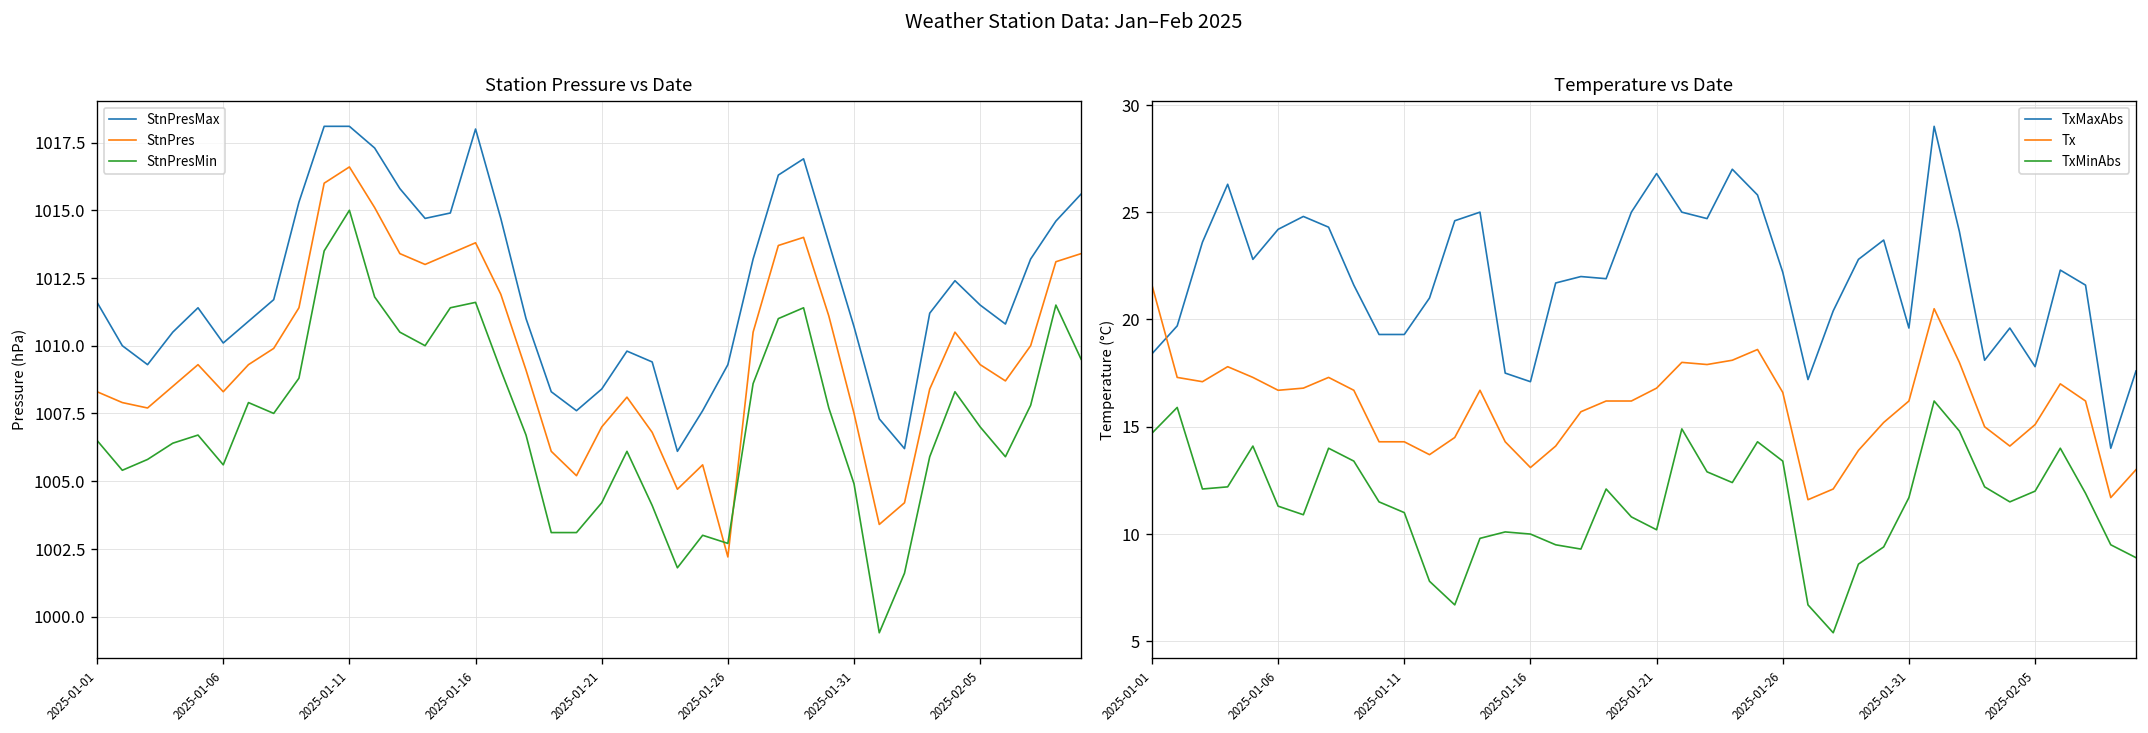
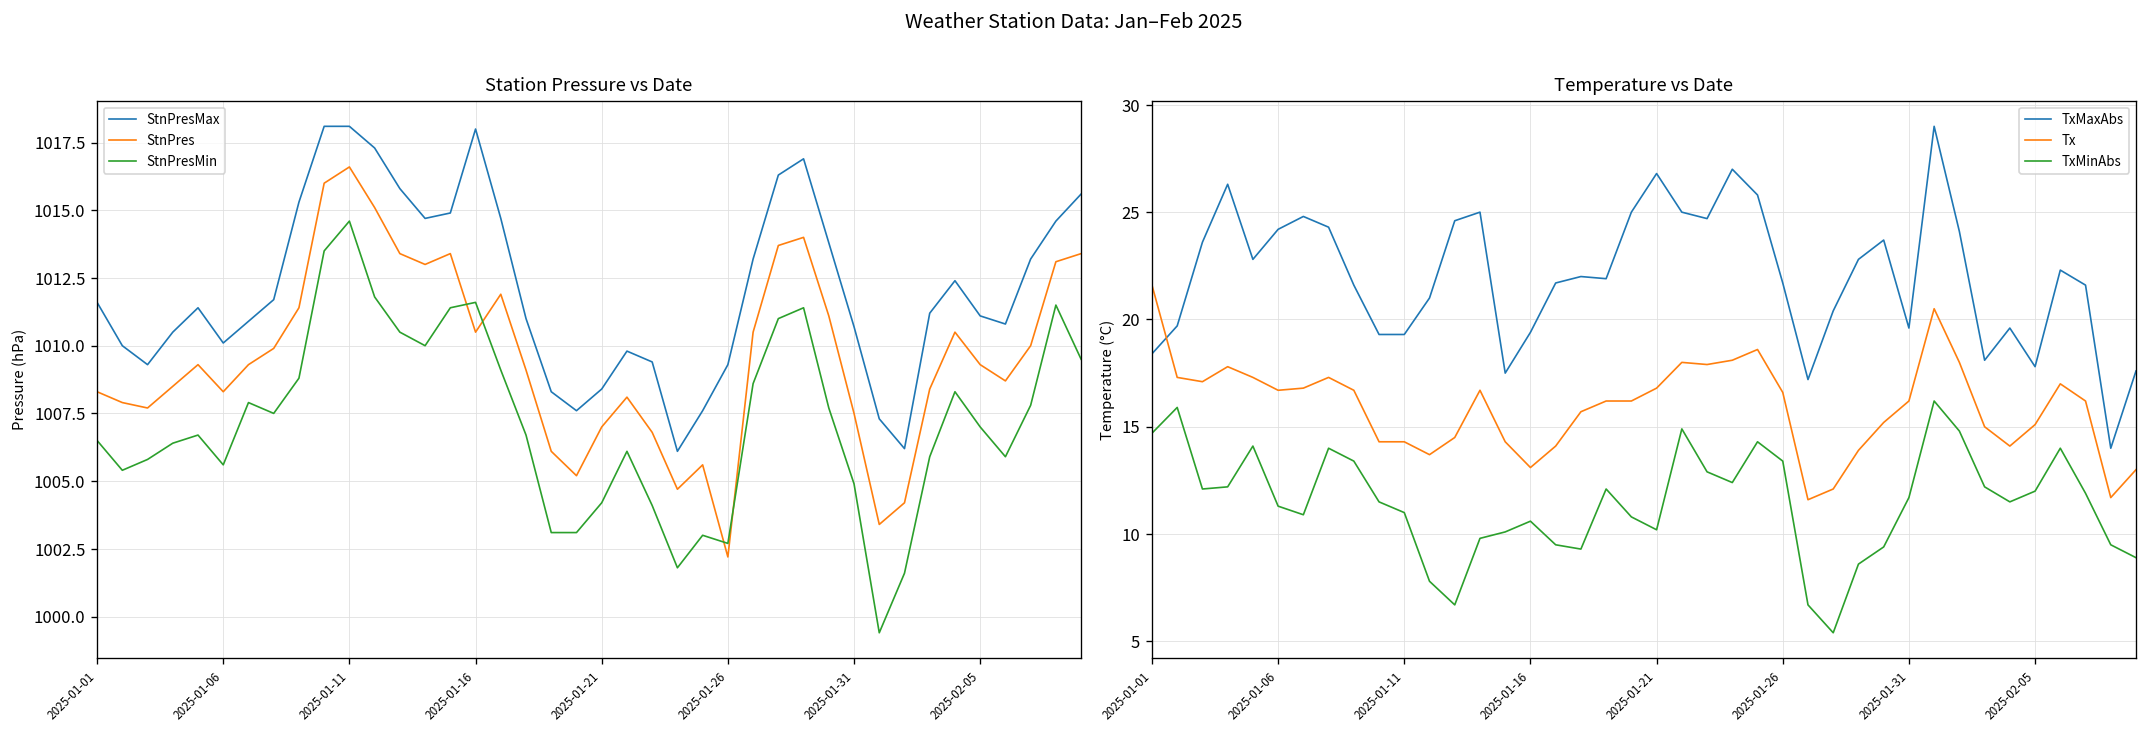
Station Pressure vs Date, StnPresMin, 2025-01-11: 1015.0 -> 1014.6
Station Pressure vs Date, StnPres, 2025-01-16: 1013.8 -> 1010.5
Station Pressure vs Date, StnPresMax, 2025-02-05: 1011.5 -> 1011.1
Temperature vs Date, TxMaxAbs, 2025-01-16: 17.1 -> 19.4
Temperature vs Date, TxMinAbs, 2025-01-16: 10.0 -> 10.6
Temperature vs Date, TxMaxAbs, 2025-01-26: 22.2 -> 21.7
